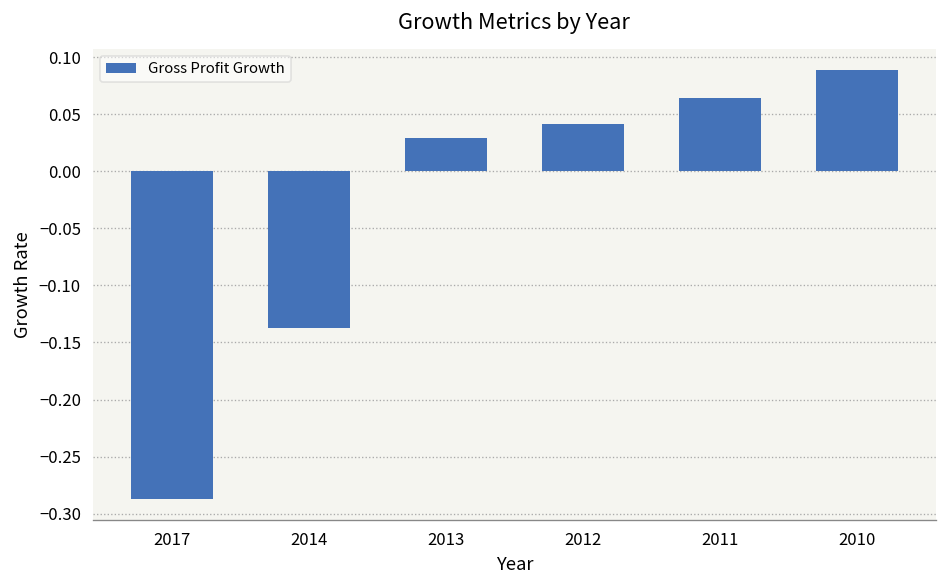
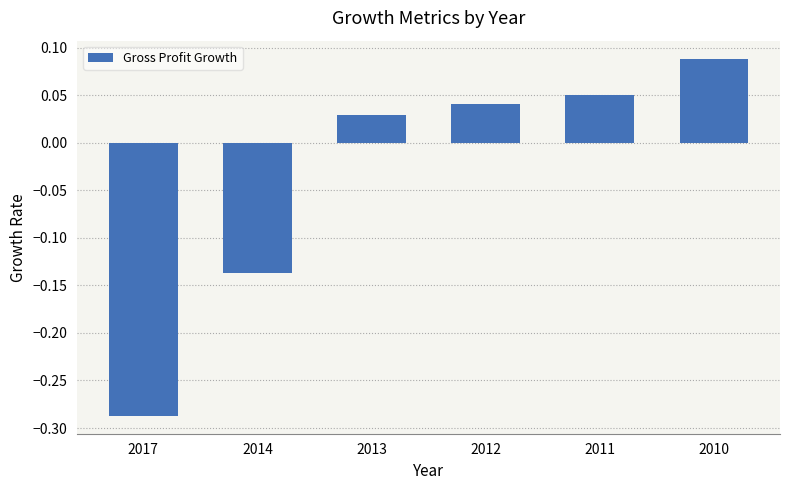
2011: 0.06 -> 0.05
